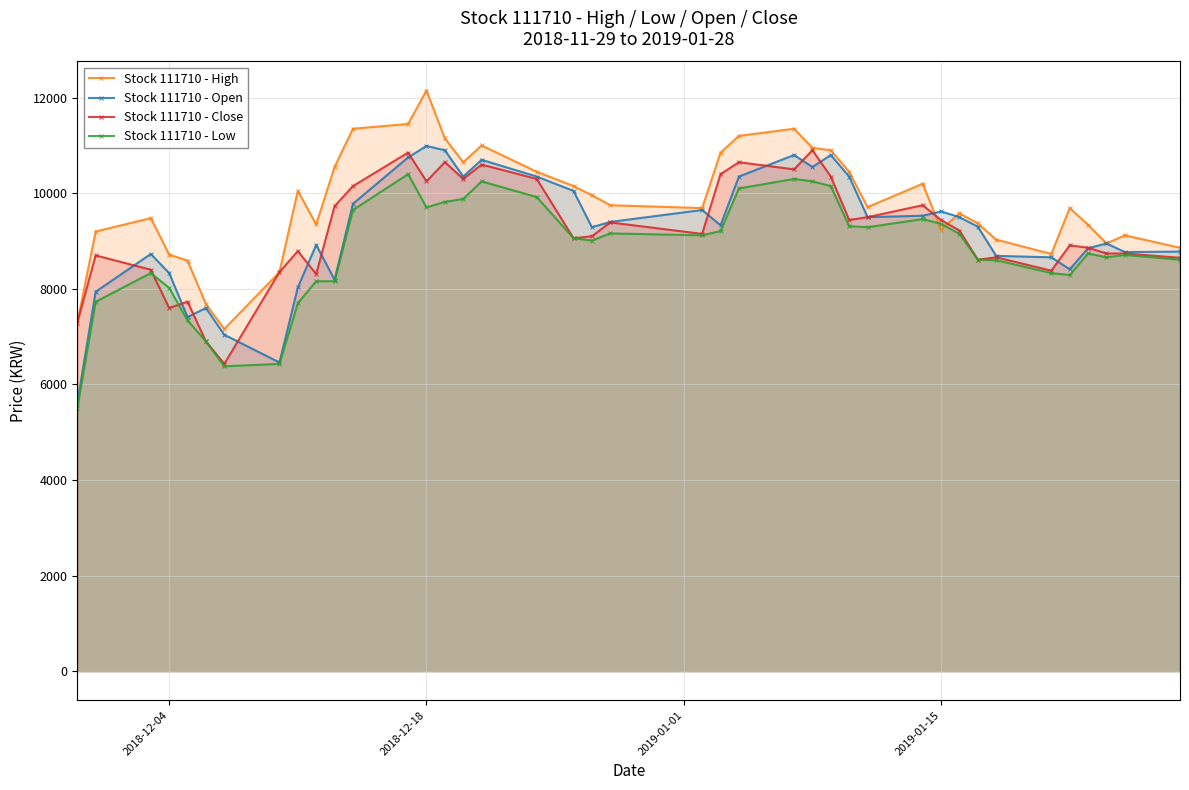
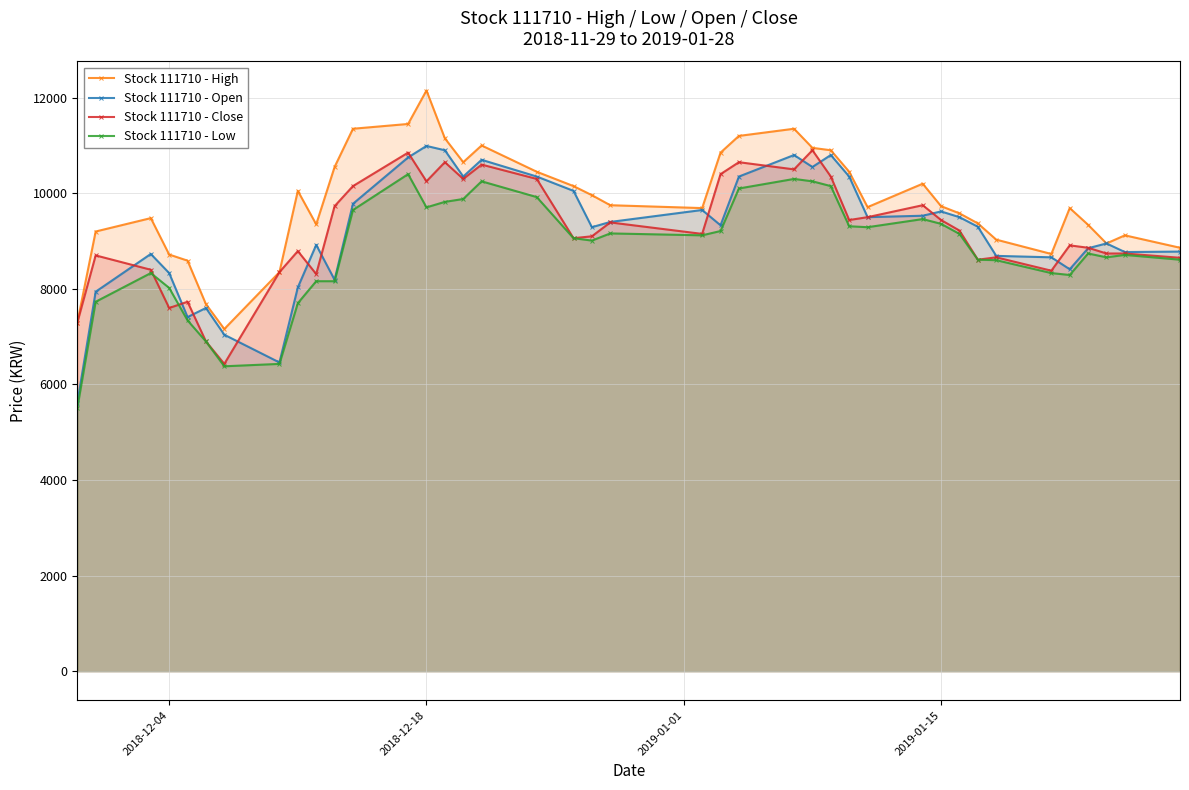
Stock 111710 - High, 2019-01-15: 9200 -> 9700
